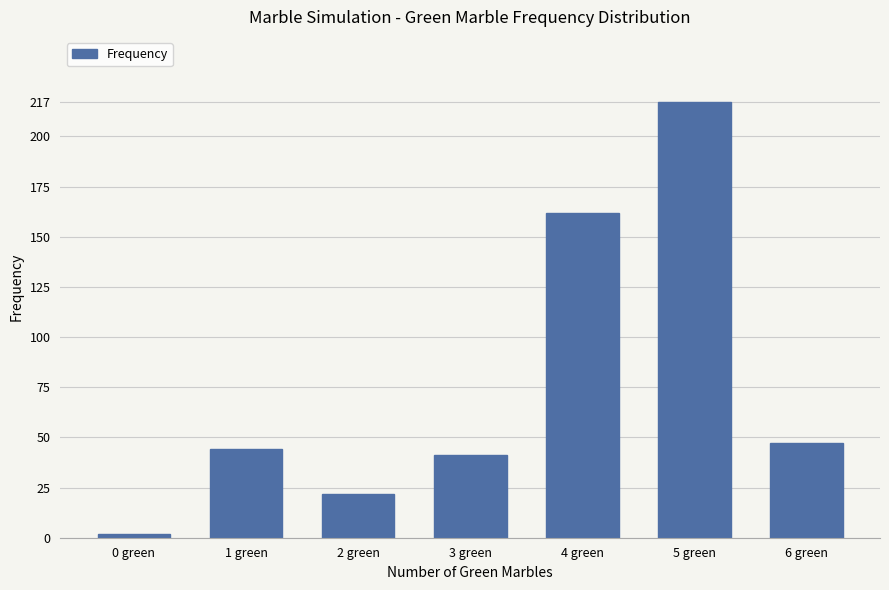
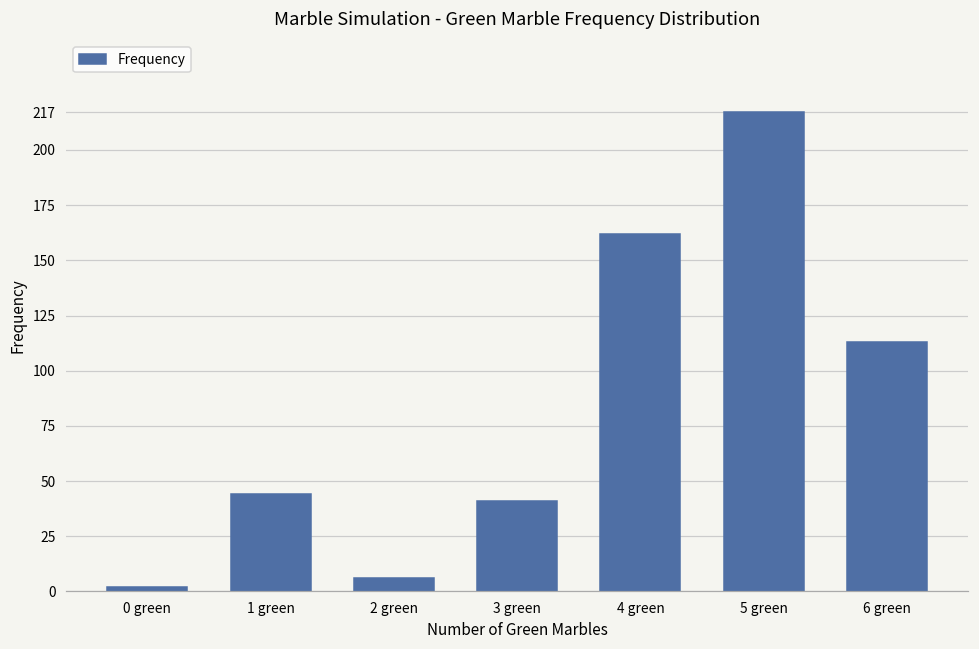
2 green: 22 -> 6
6 green: 47 -> 113
